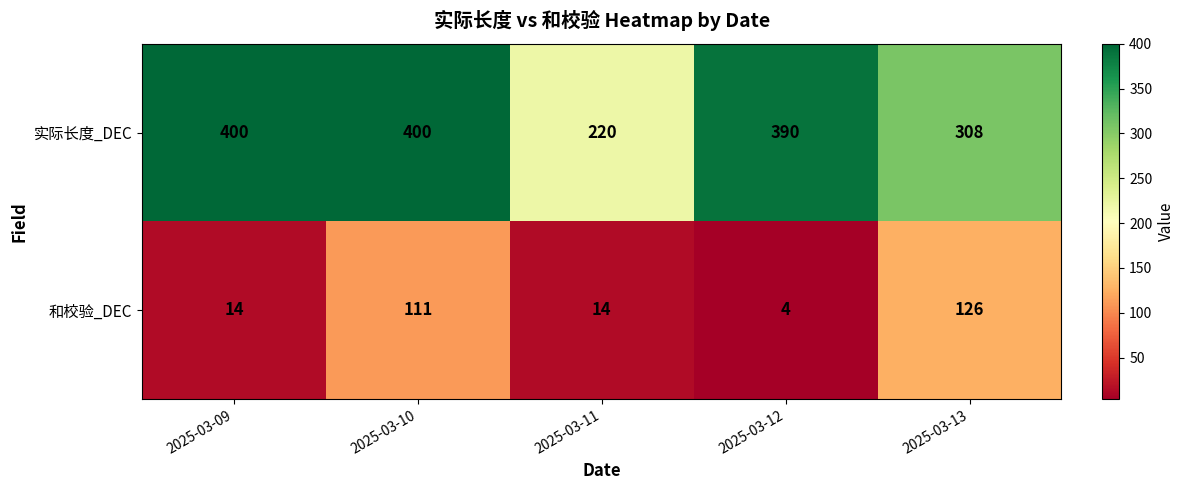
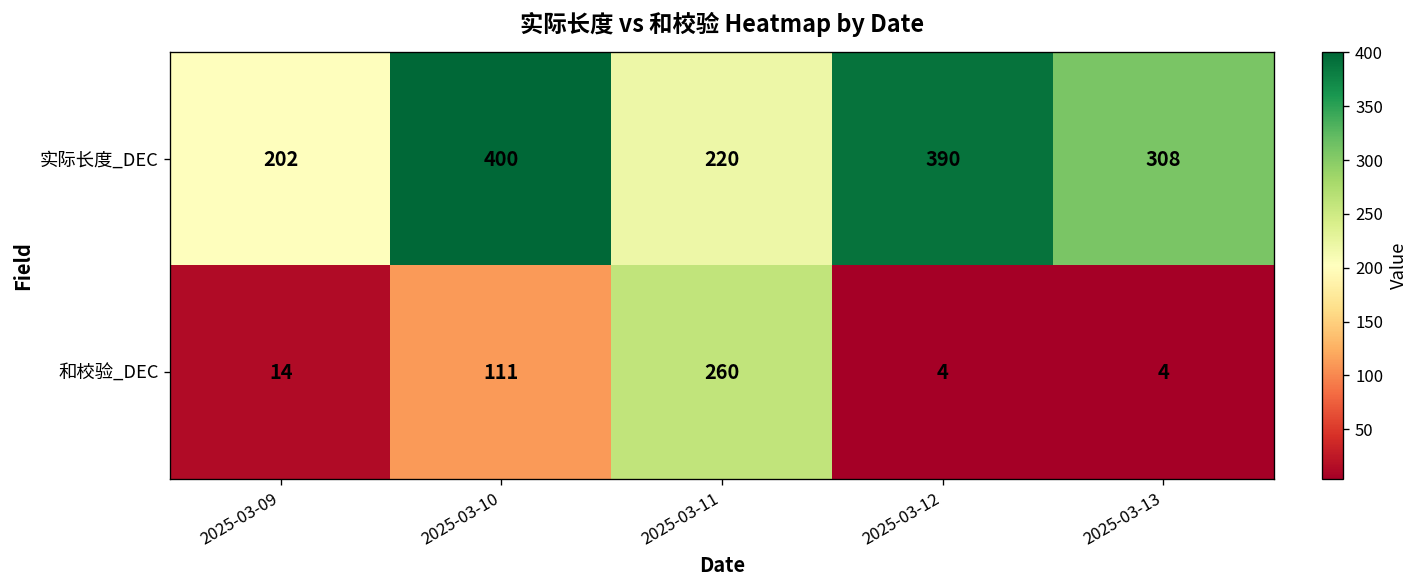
实际长度_DEC, 2025-03-09: 400 -> 202
和校验_DEC, 2025-03-11: 14 -> 260
和校验_DEC, 2025-03-13: 126 -> 4
